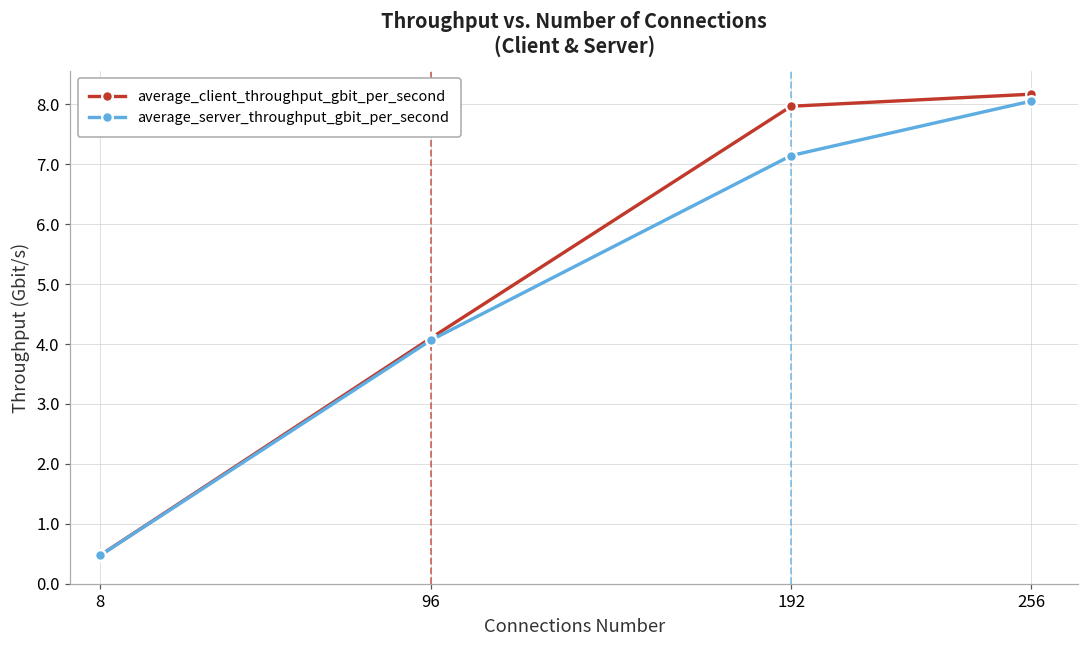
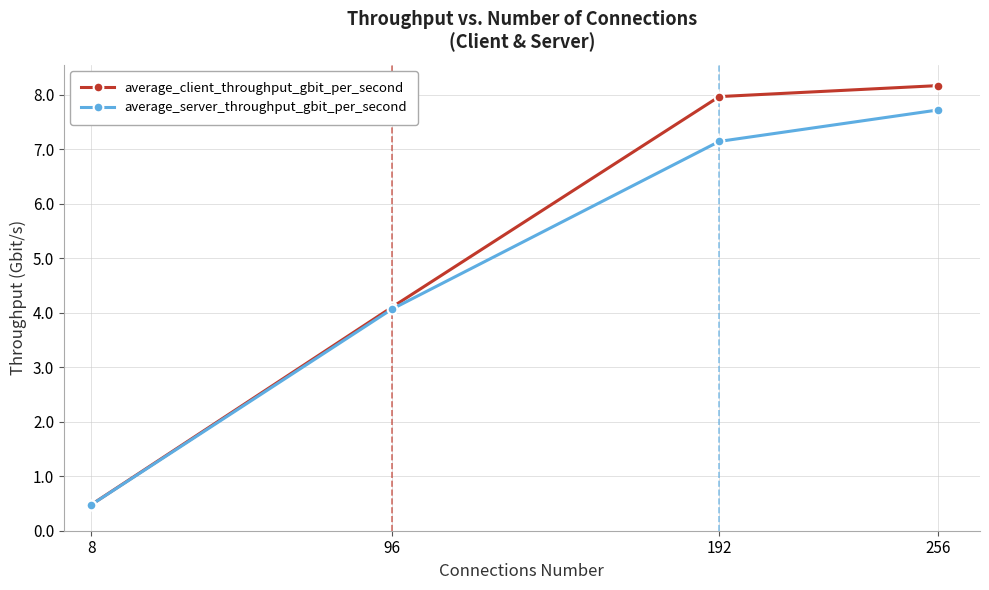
average_server_throughput_gbit_per_second, 256: 8.1 -> 7.7
